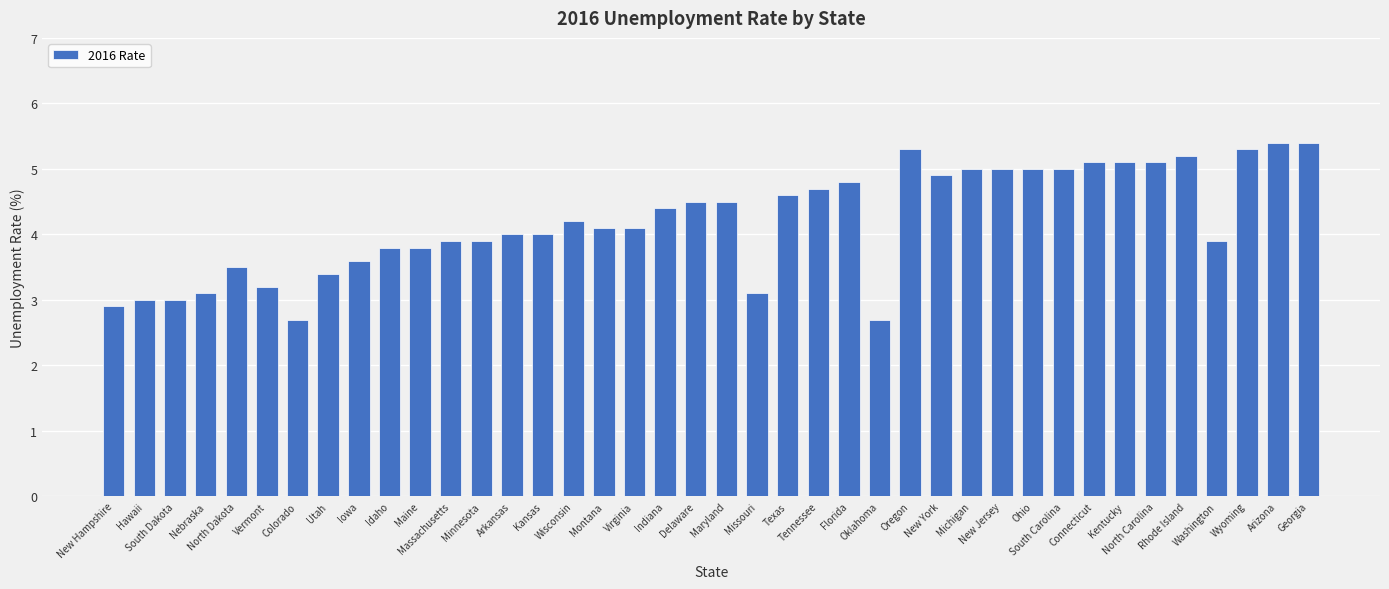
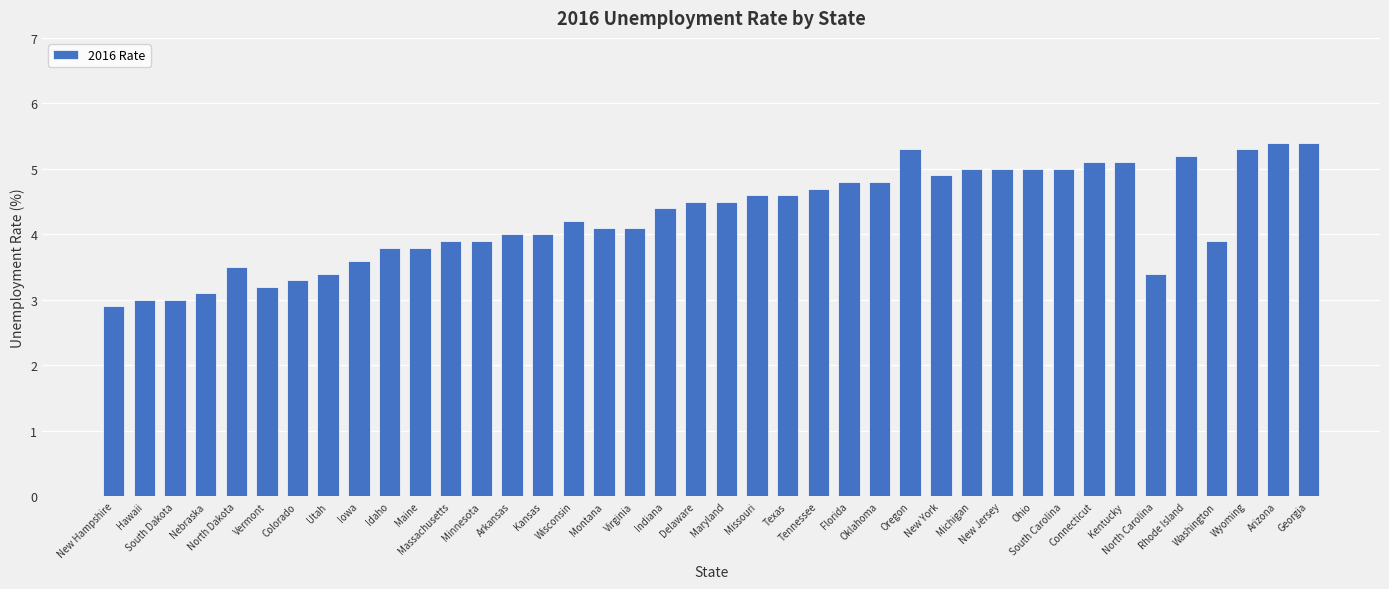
Colorado: 2.7 -> 3.3
Missouri: 3.1 -> 4.6
Oklahoma: 2.7 -> 4.8
North Carolina: 5.1 -> 3.4
